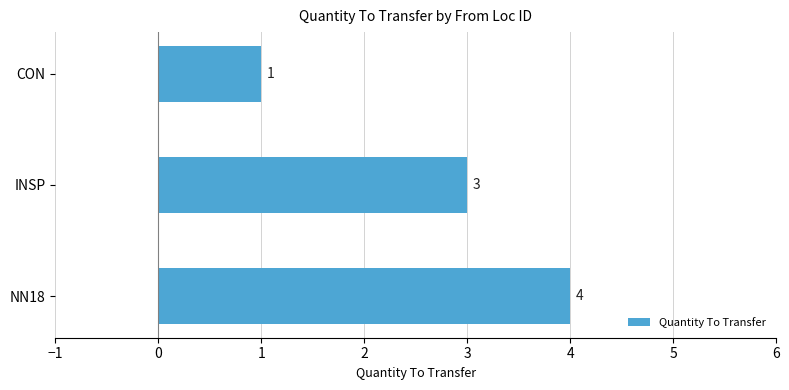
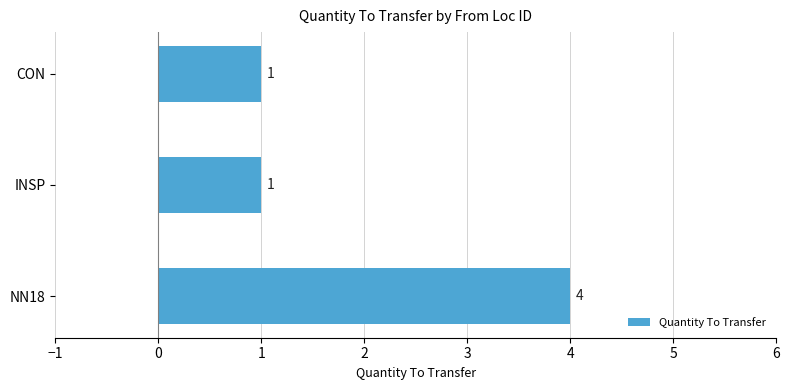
INSP: 3 -> 1
